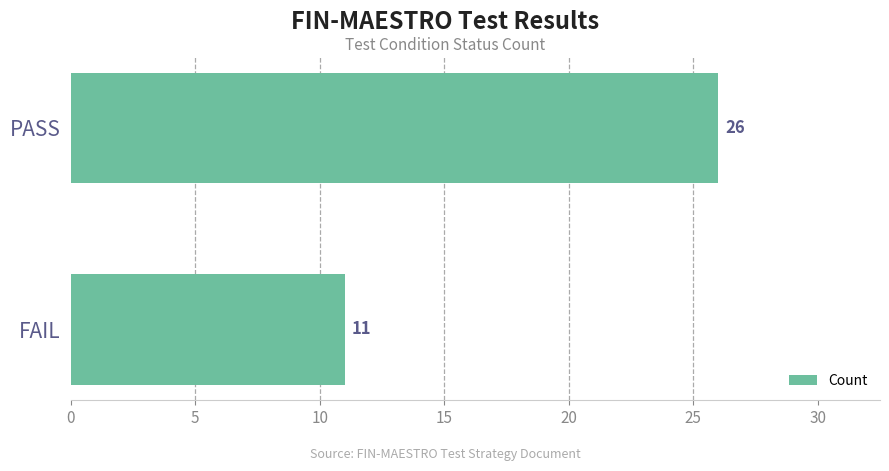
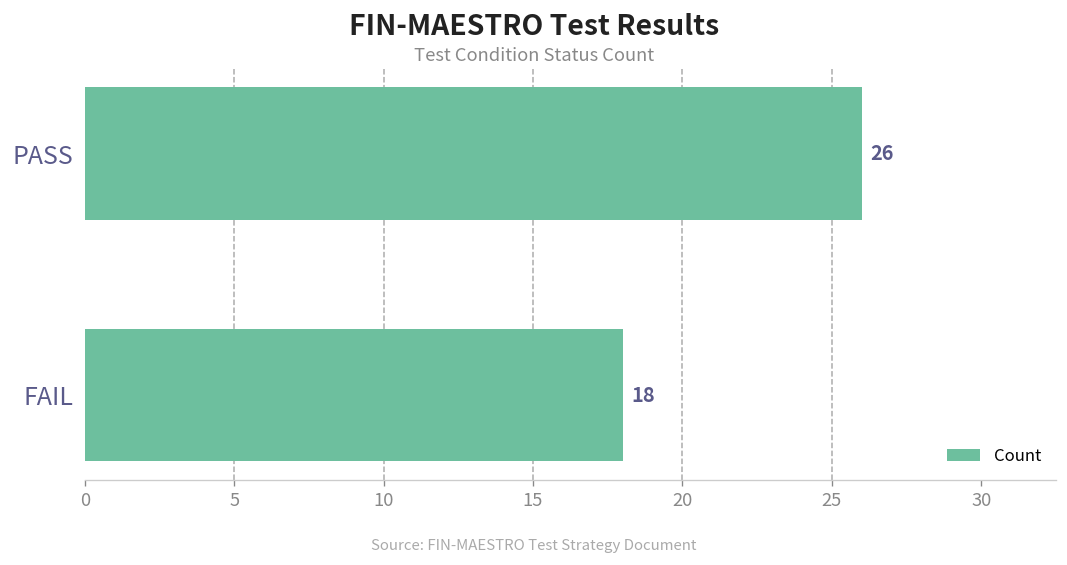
FAIL: 11 -> 18
